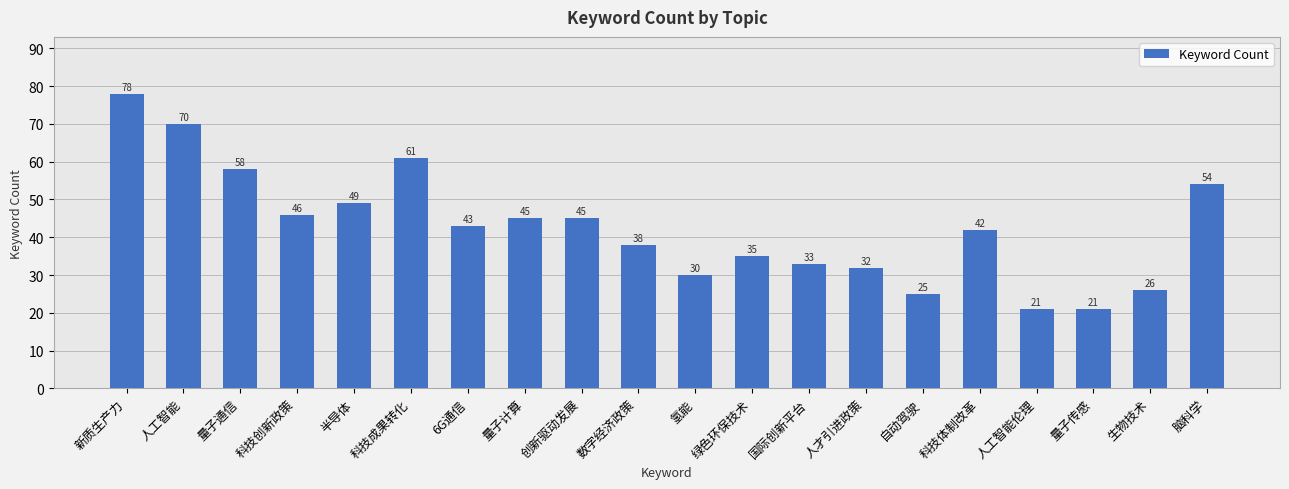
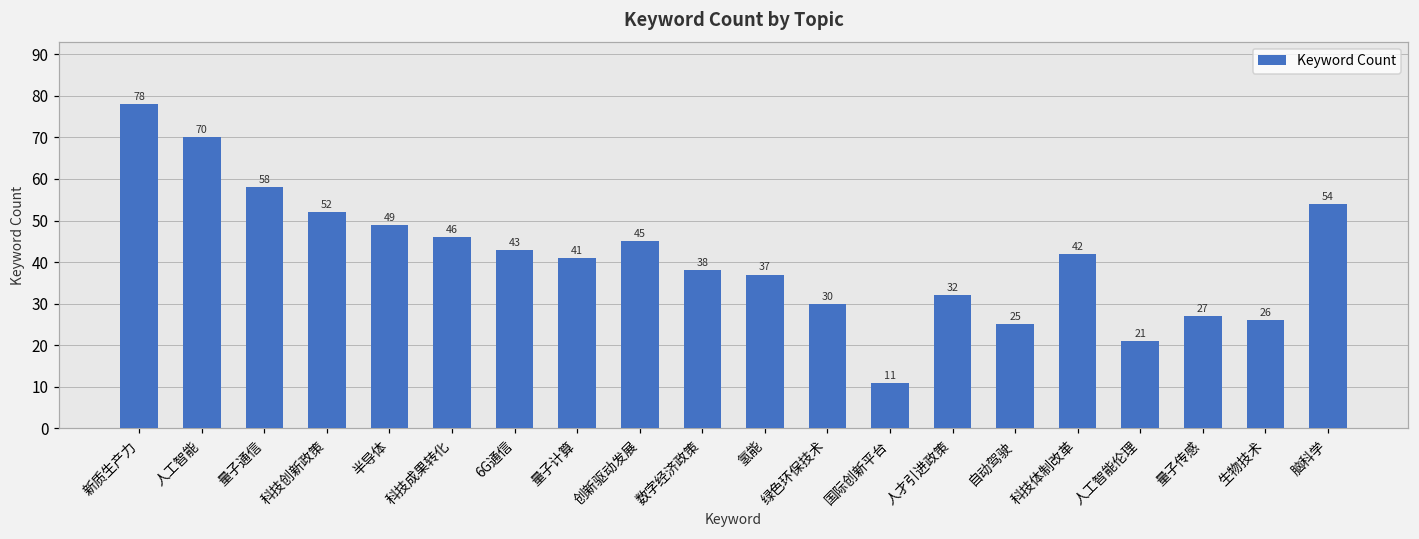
科技创新政策: 46 -> 52
科技成果转化: 61 -> 46
量子计算: 45 -> 41
氢能: 30 -> 37
绿色环保技术: 35 -> 30
国际创新平台: 33 -> 11
量子传感: 21 -> 27
